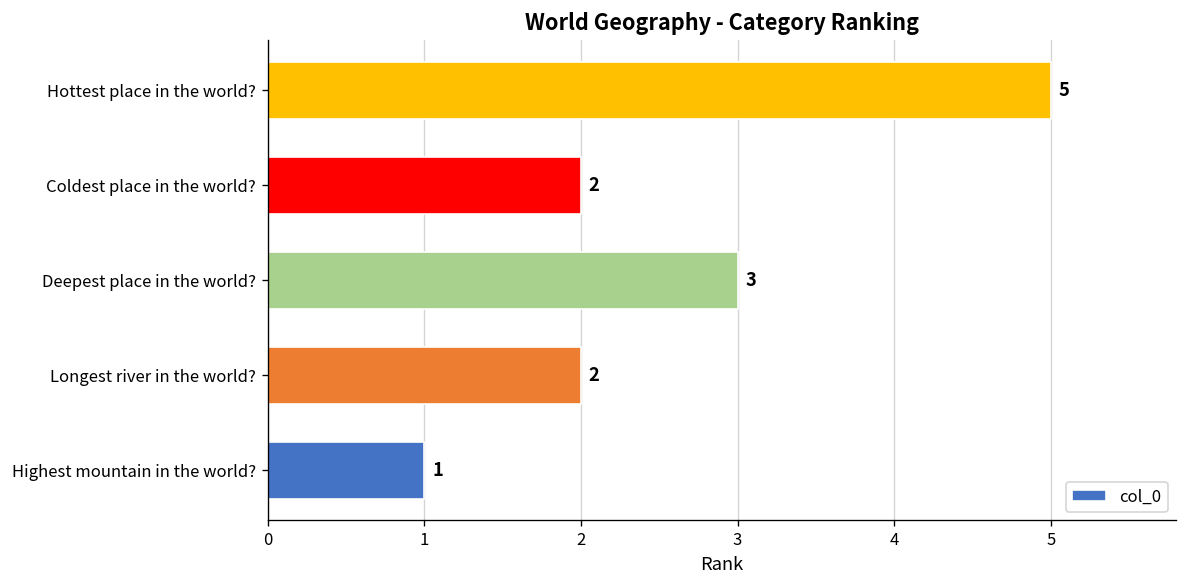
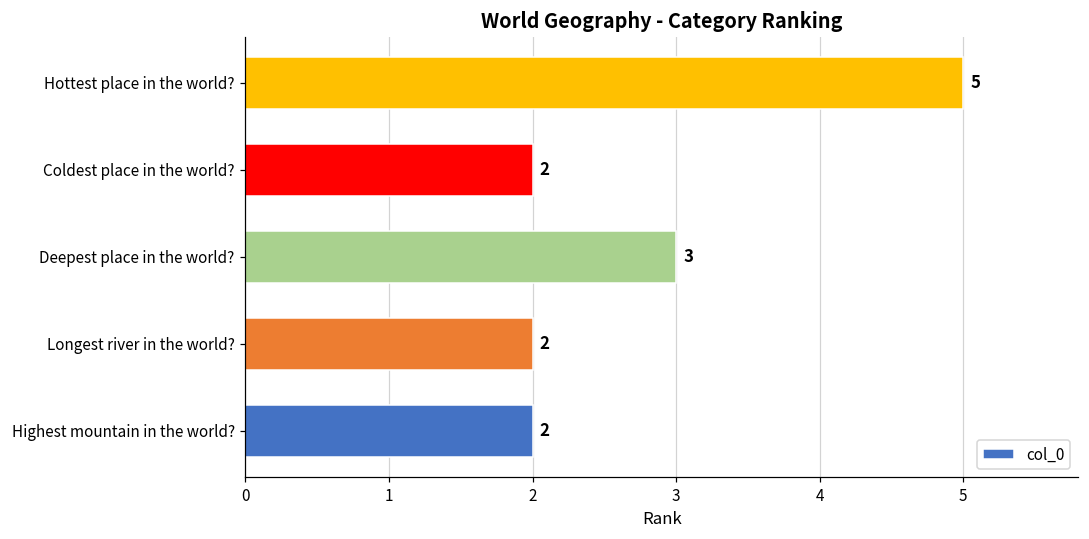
Highest mountain in the world?: 1 -> 2
